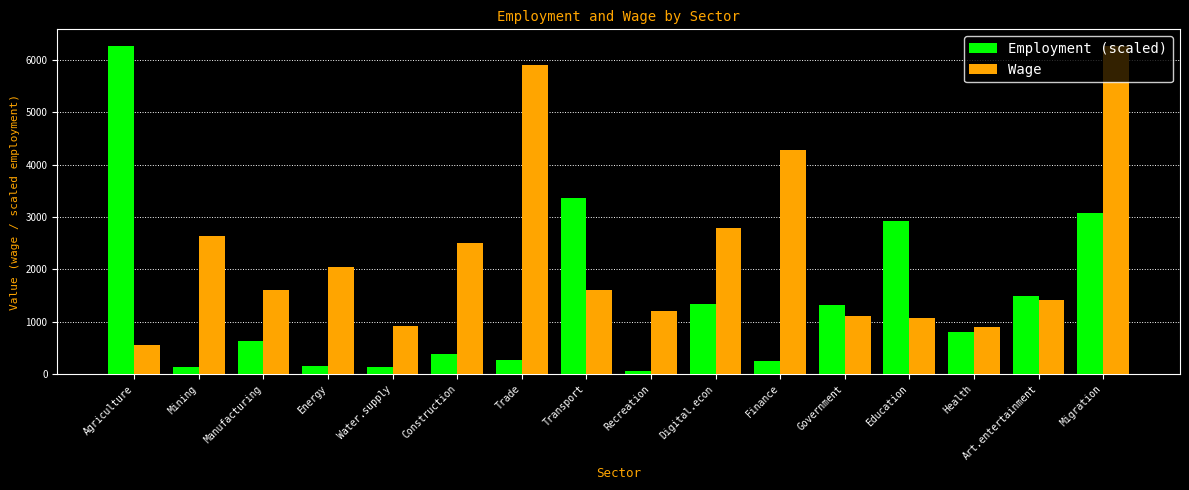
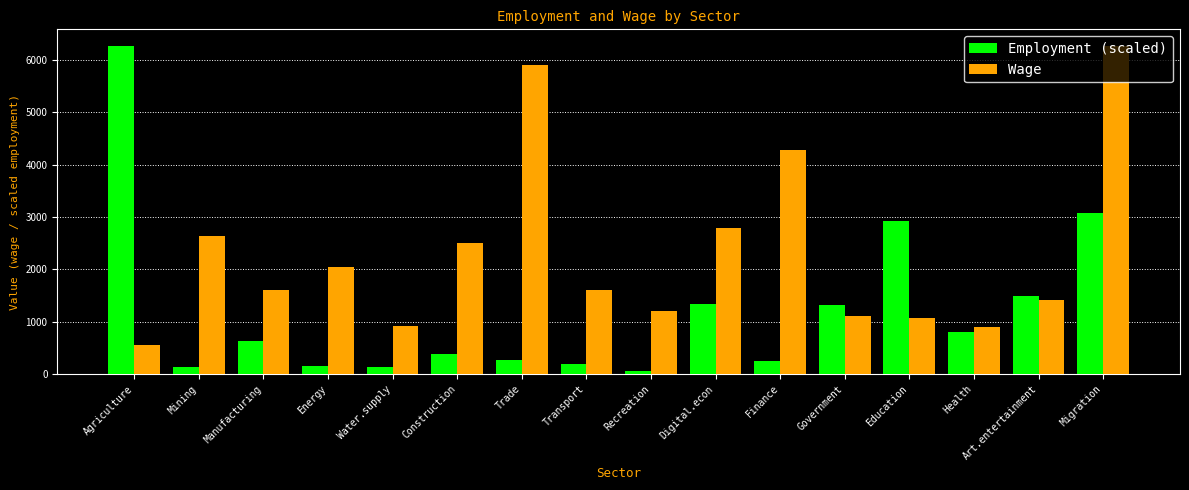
Employment (scaled), Transport: 3400 -> 200
